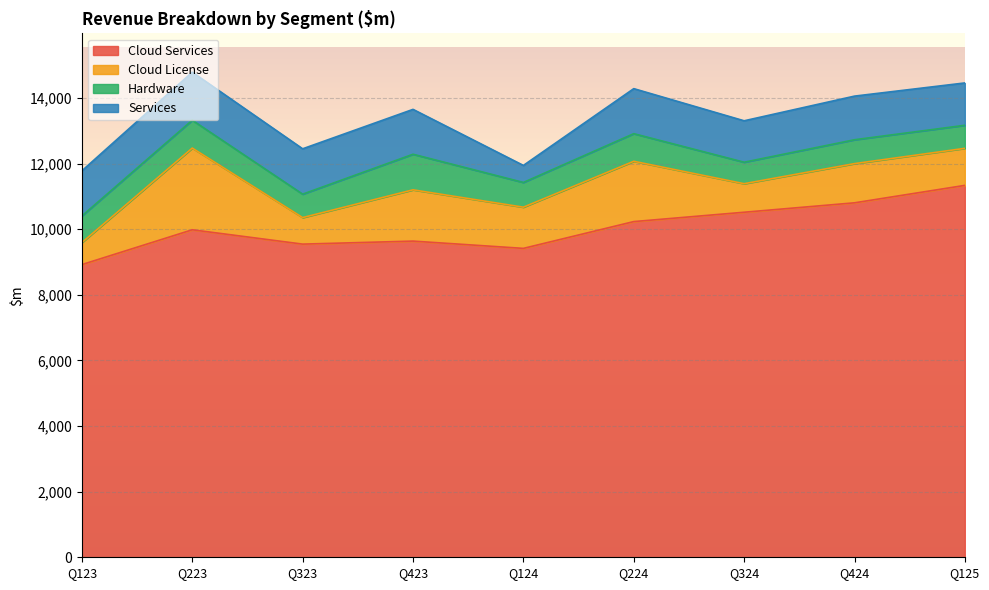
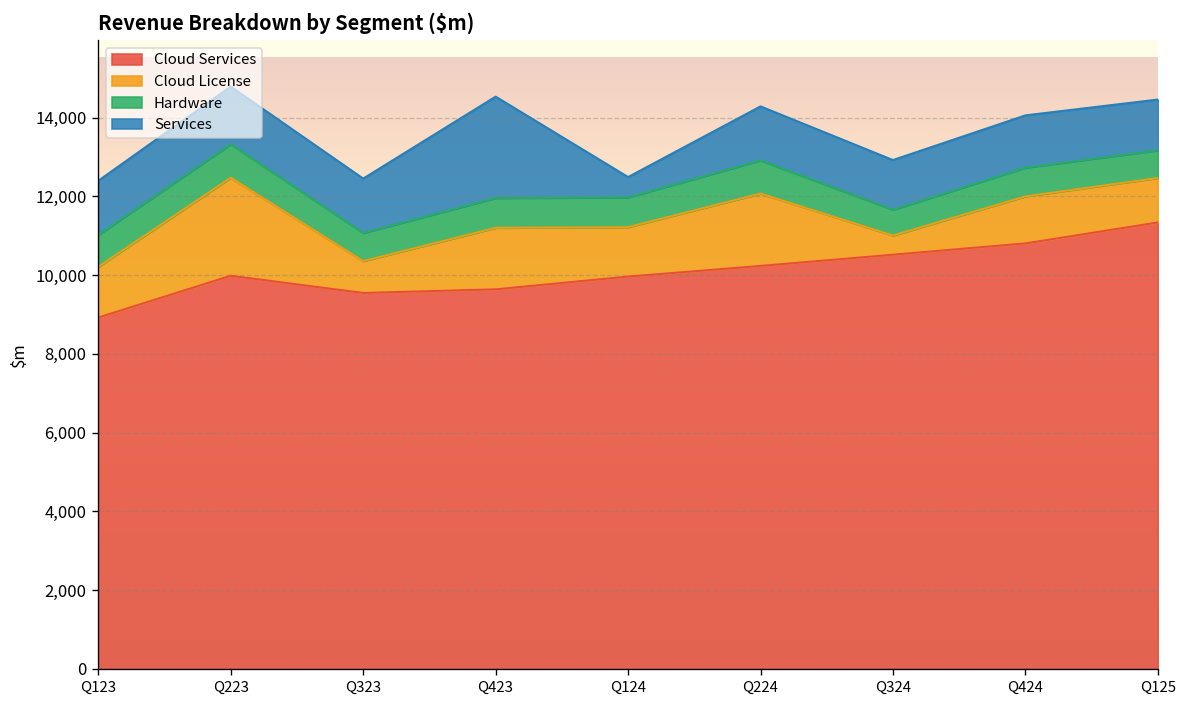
Cloud License, Q123: 700 -> 1,300
Hardware, Q423: 1,100 -> 800
Services, Q423: 1,400 -> 2,600
Cloud Services, Q124: 9,400 -> 10,000
Cloud License, Q324: 900 -> 500
